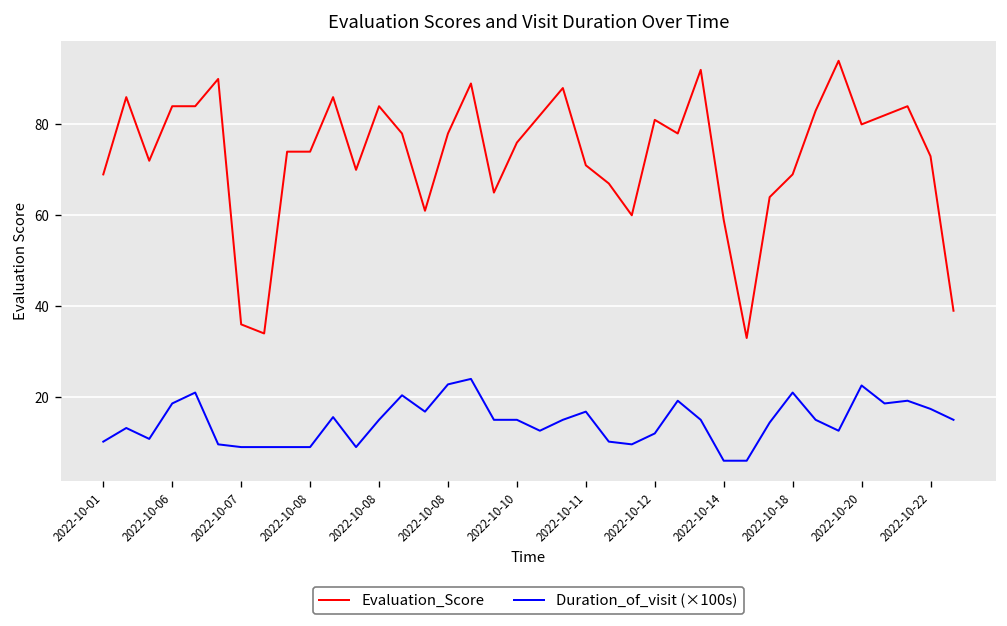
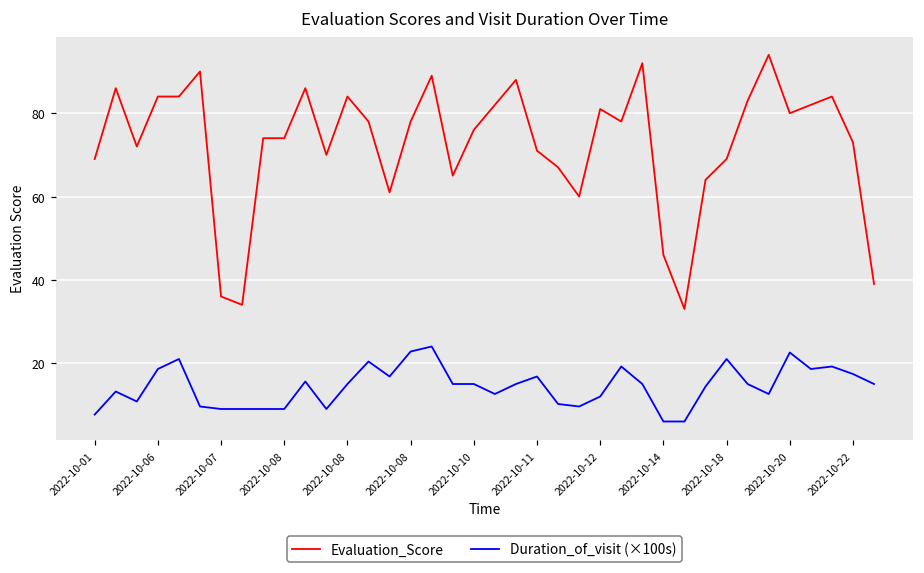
Duration_of_visit (×100s), 2022-10-01: 10 -> 8
Evaluation_Score, 2022-10-14: 59 -> 46
